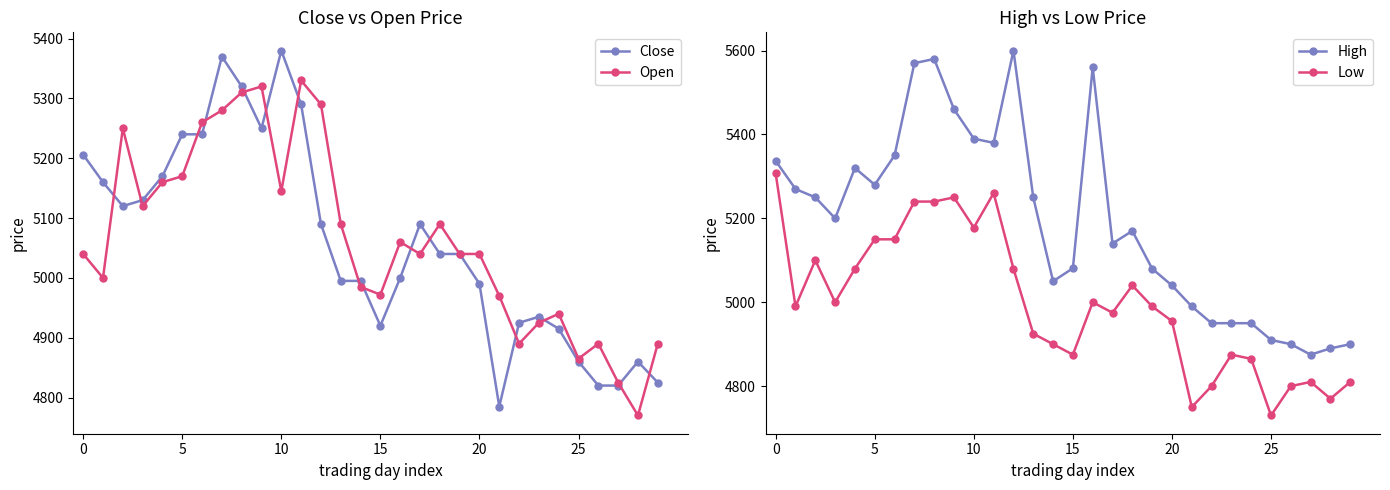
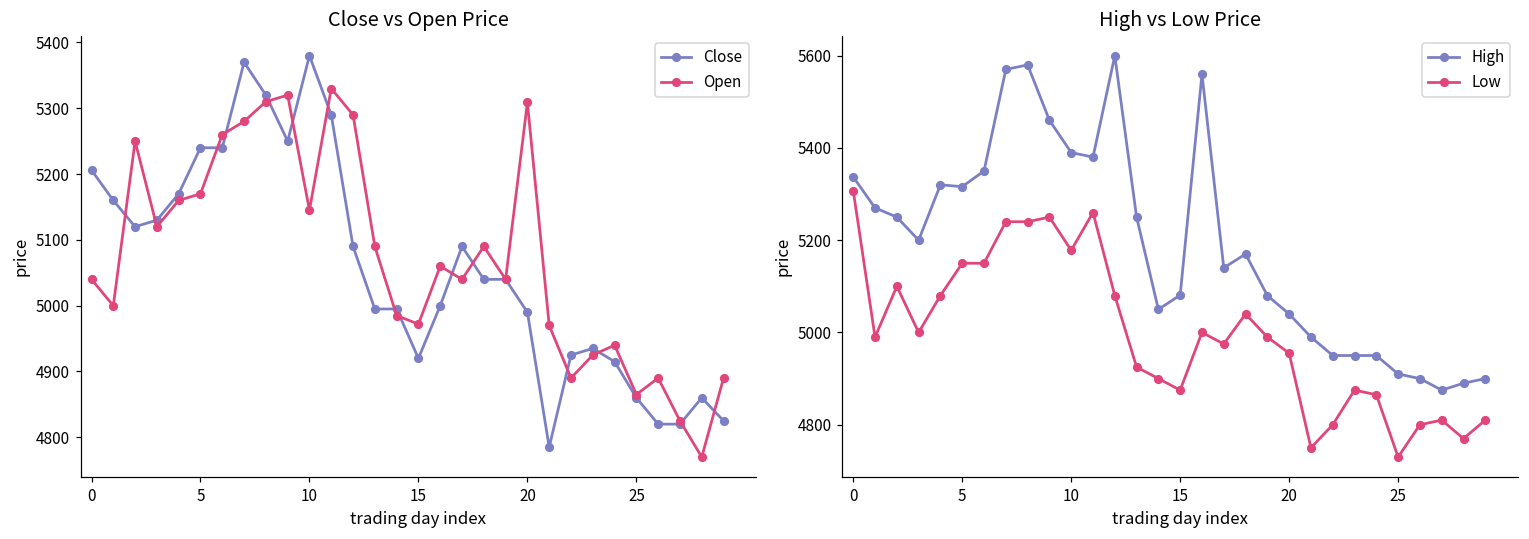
Close vs Open Price, Open, 20: 5040 -> 5310
High vs Low Price, High, 5: 5280 -> 5320
